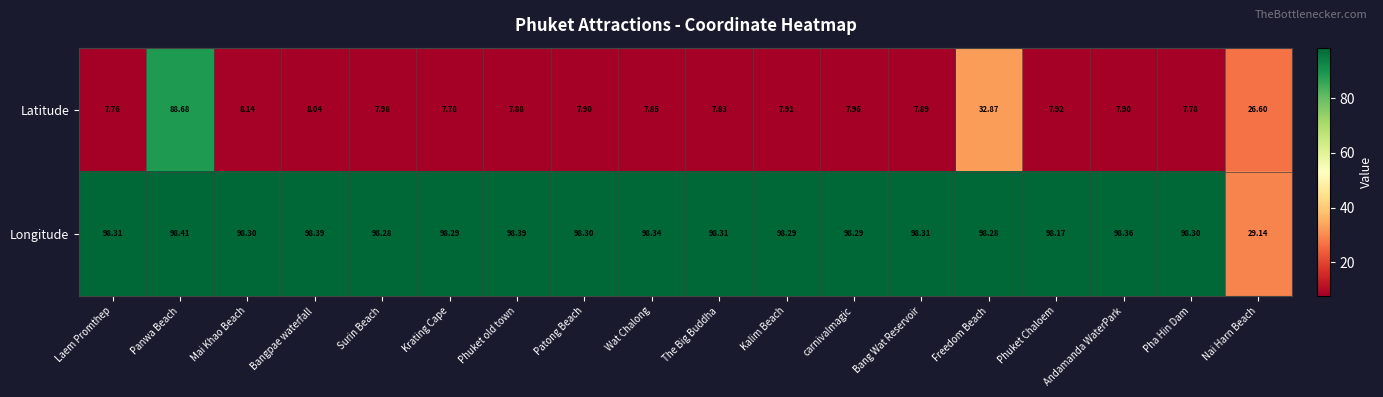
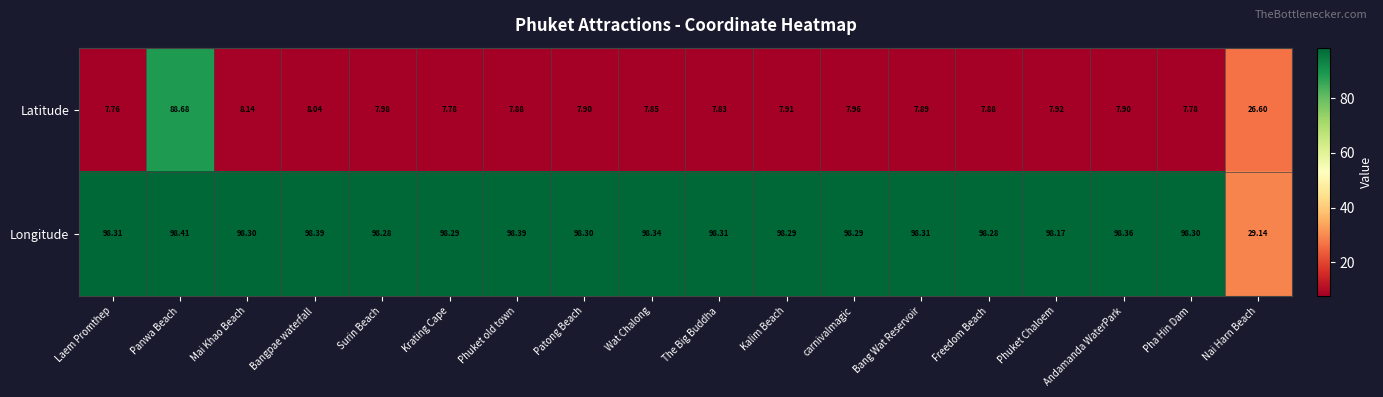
Latitude, Freedom Beach: 32.87 -> 7.88
